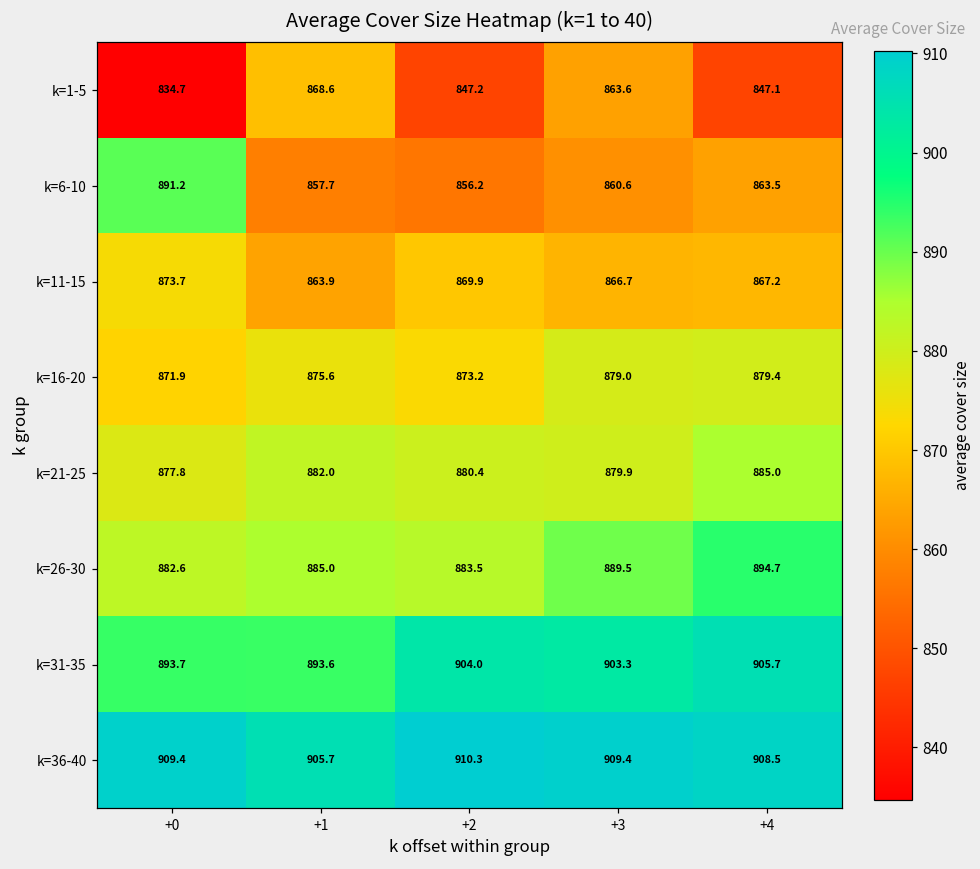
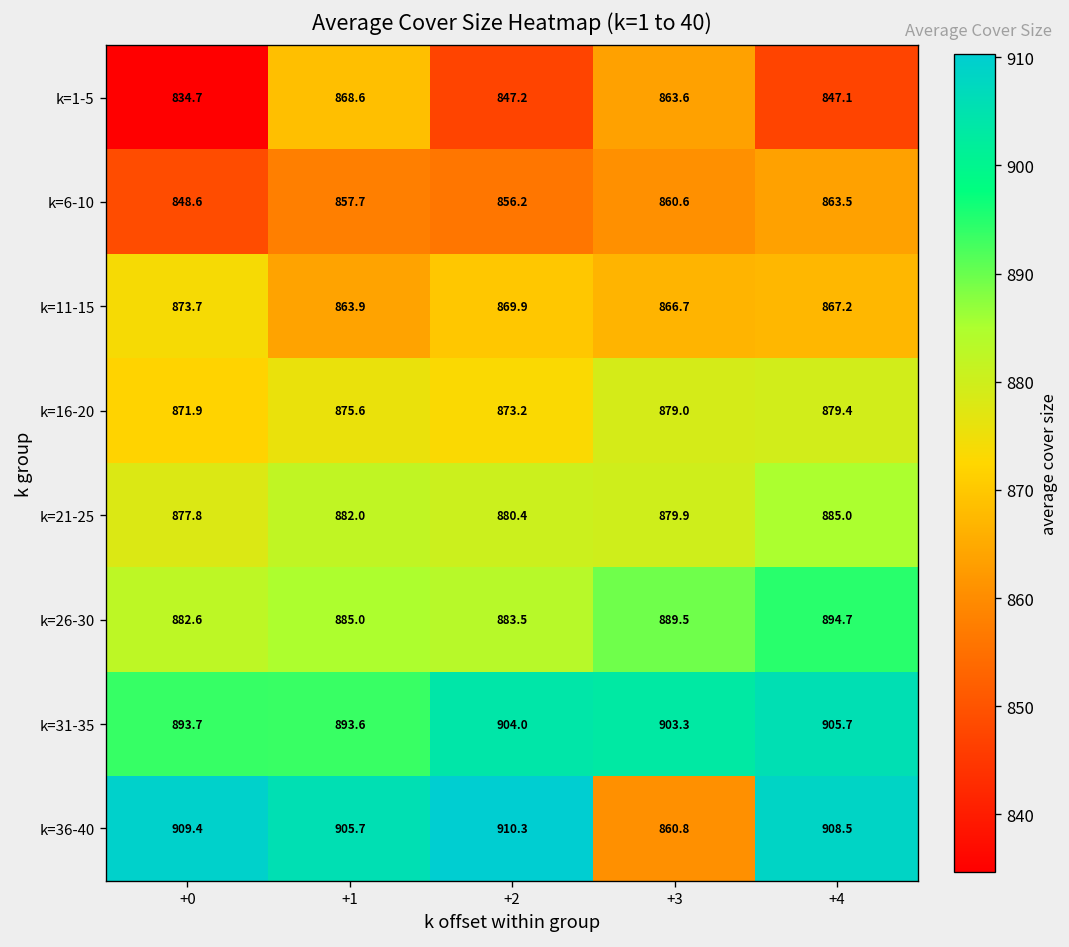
k=6-10, +0: 891.2 -> 848.6
k=36-40, +3: 909.4 -> 860.8
